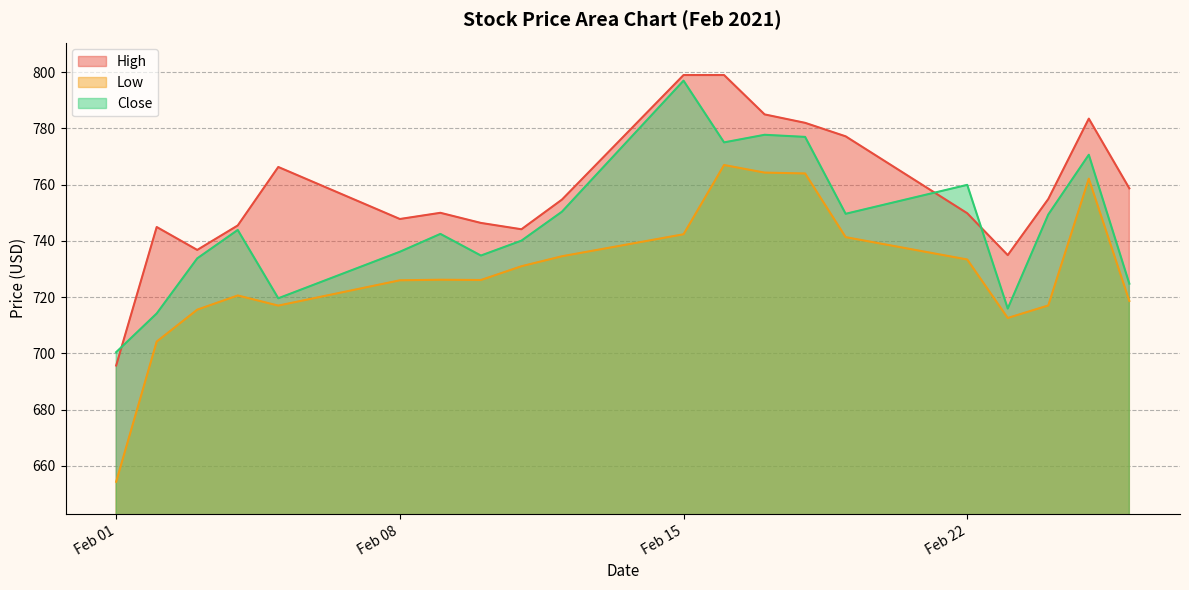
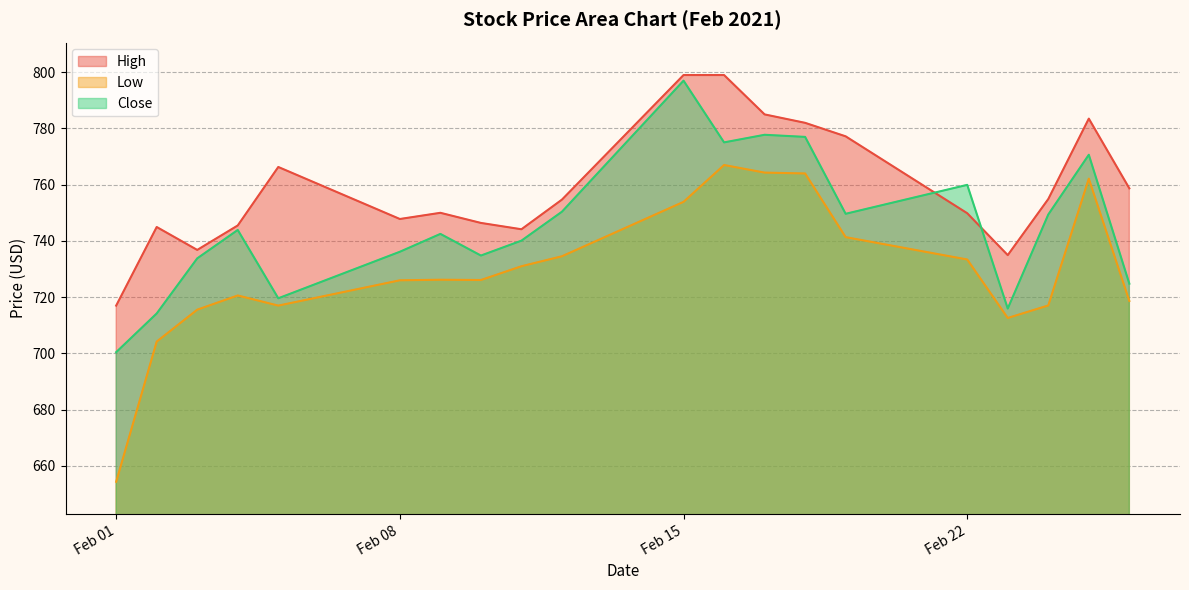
High, Feb 01: 696 -> 717
Low, Feb 15: 742 -> 754
